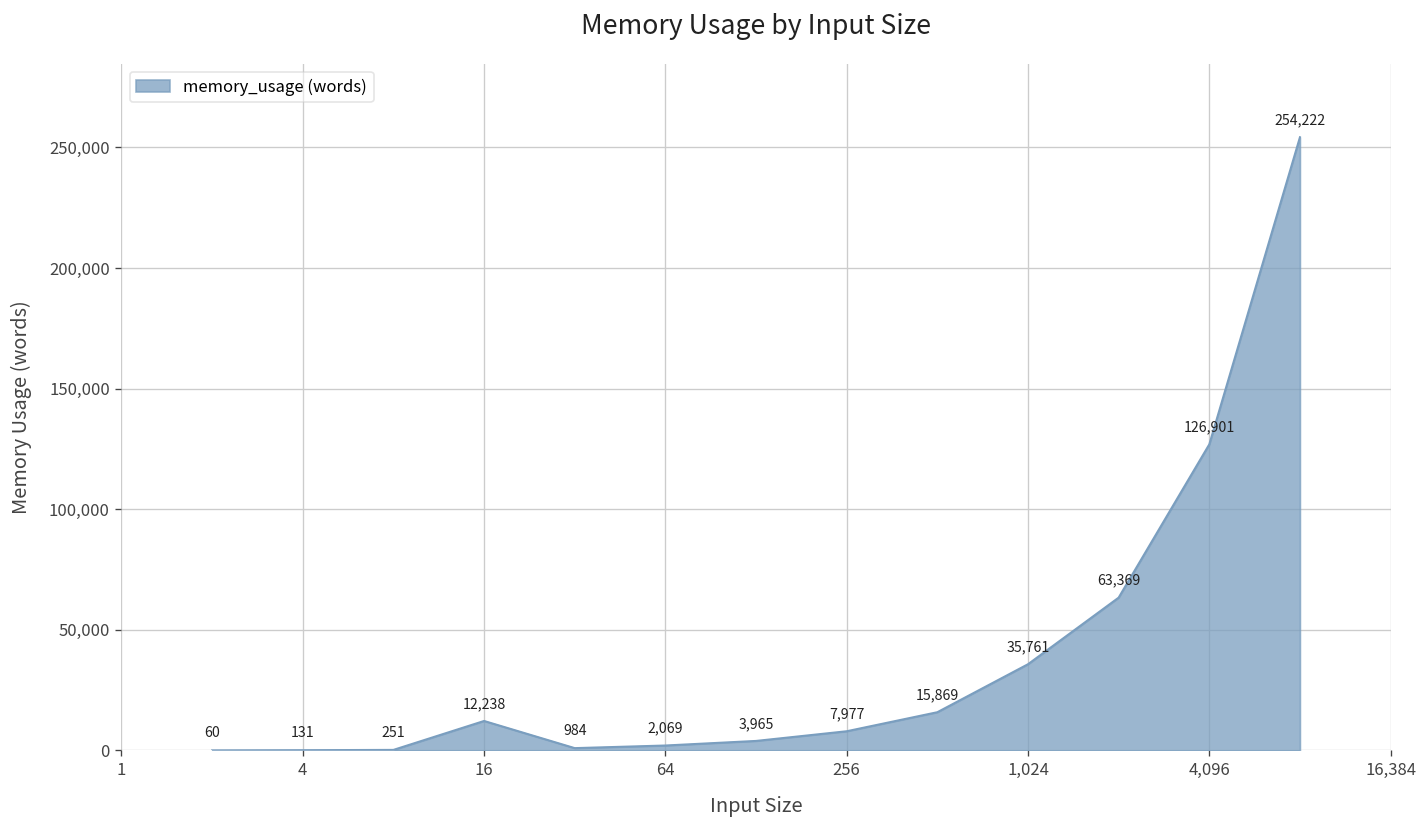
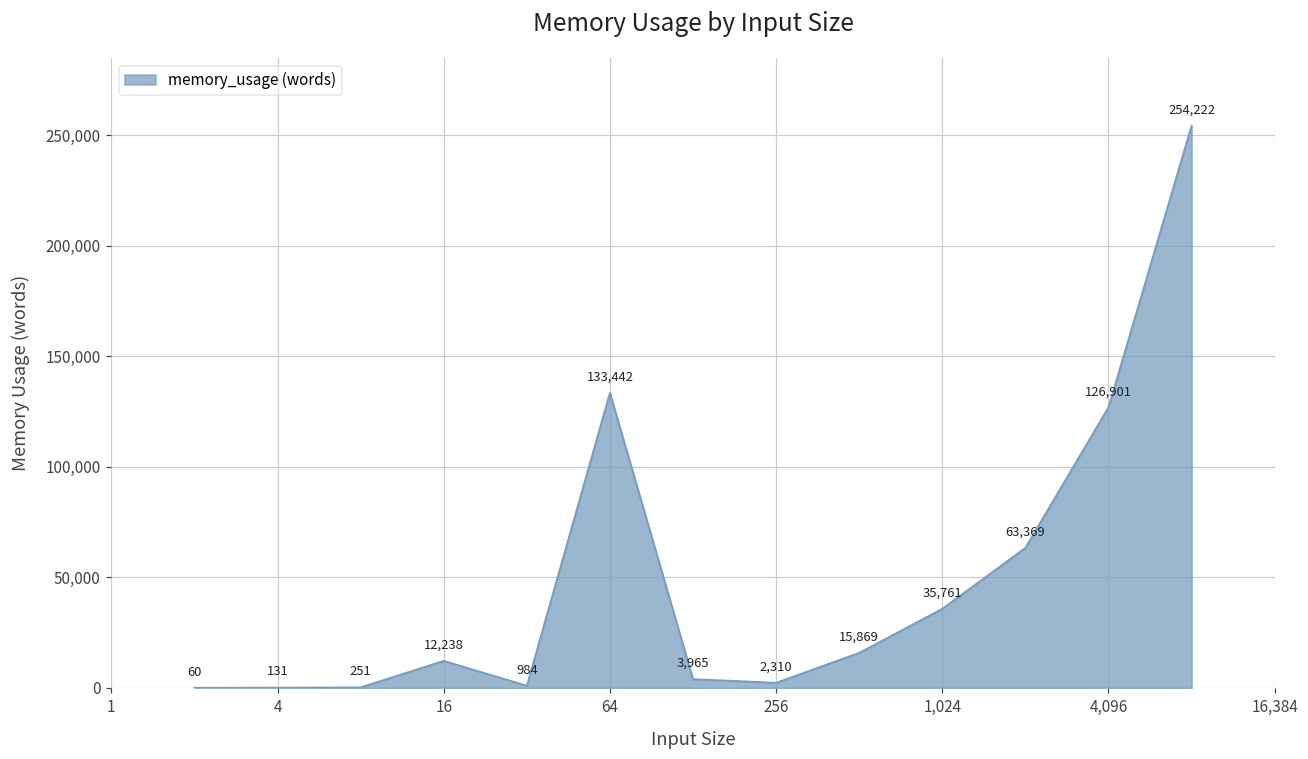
64: 2,069 -> 133,442
256: 7,977 -> 2,310
